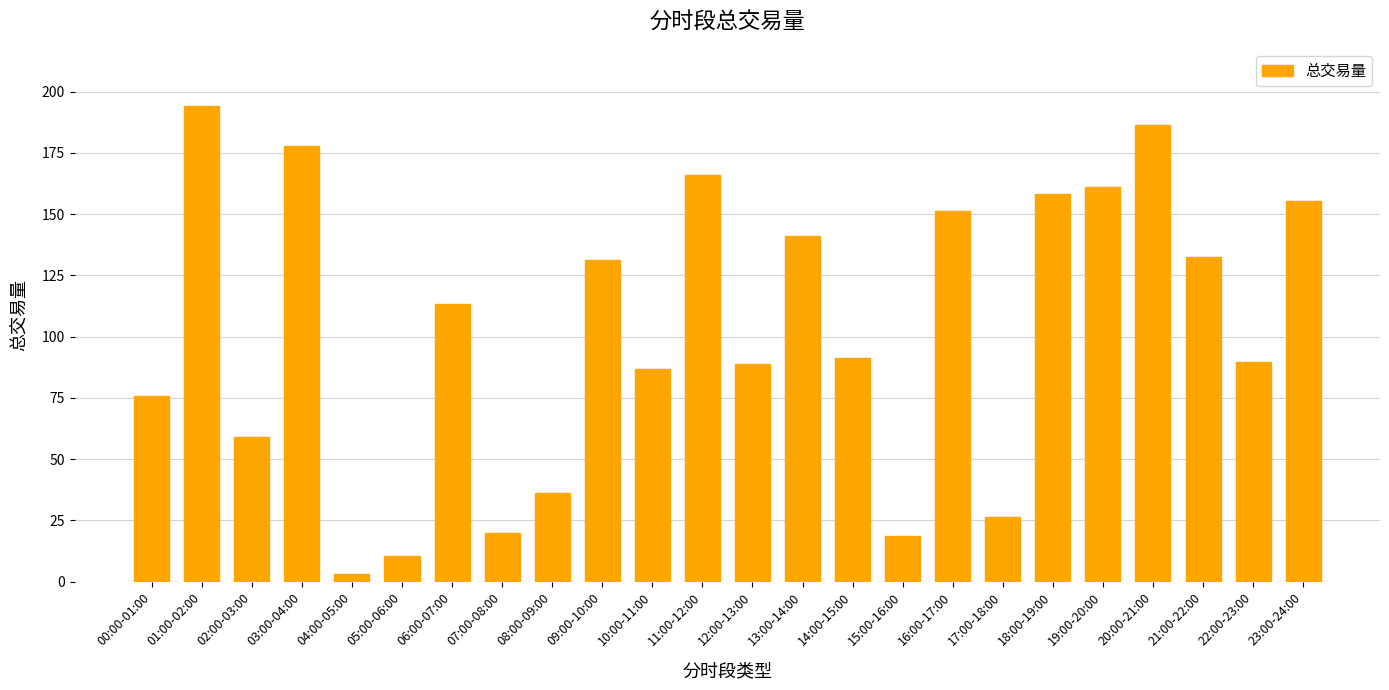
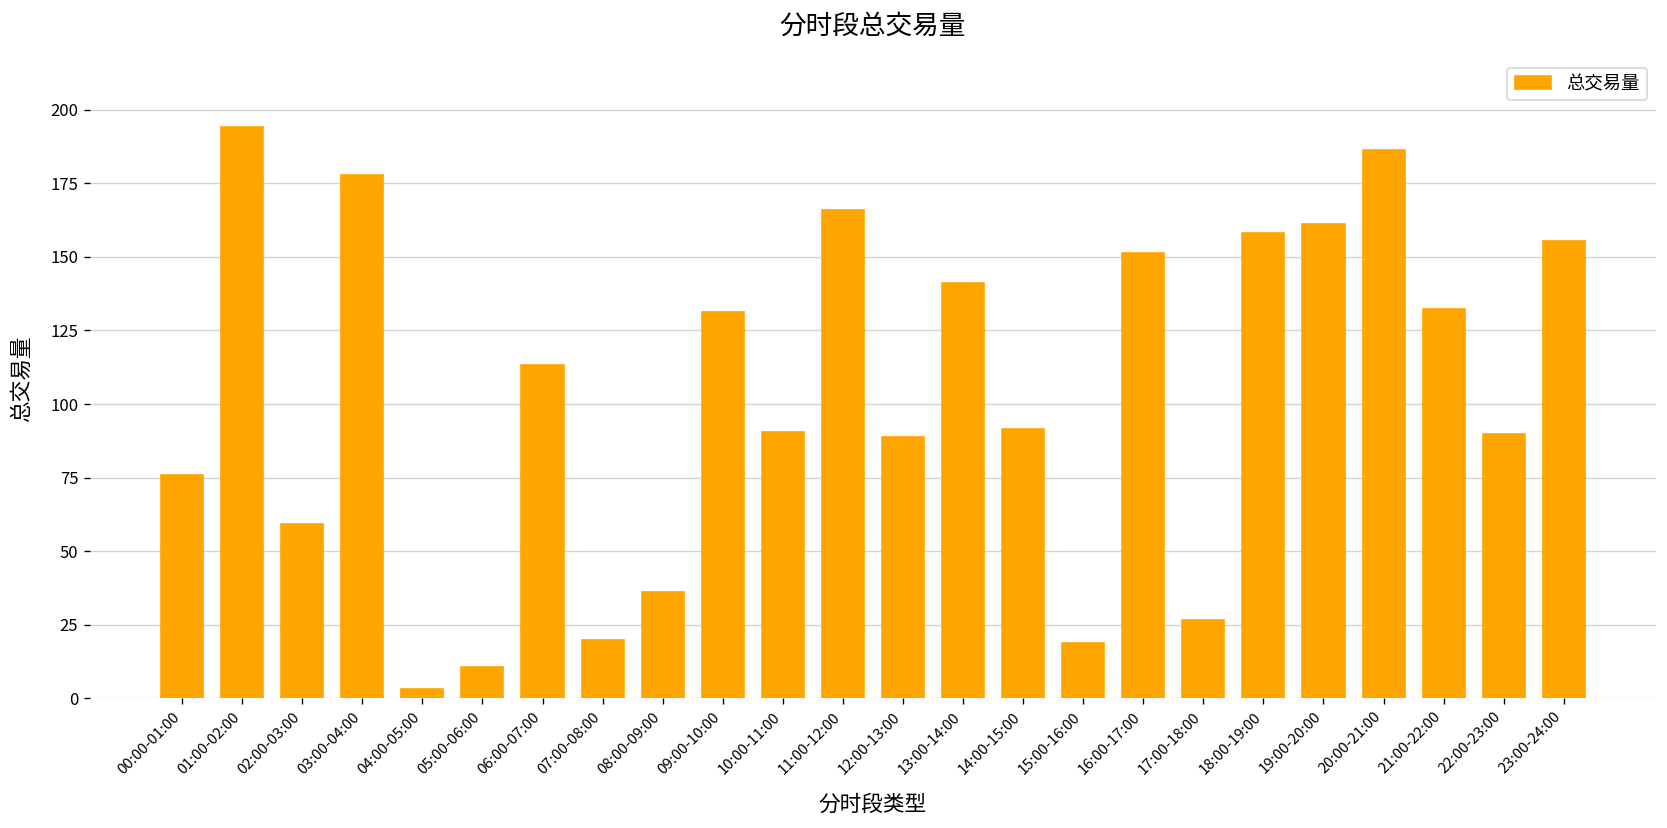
10:00-11:00: 87 -> 90
